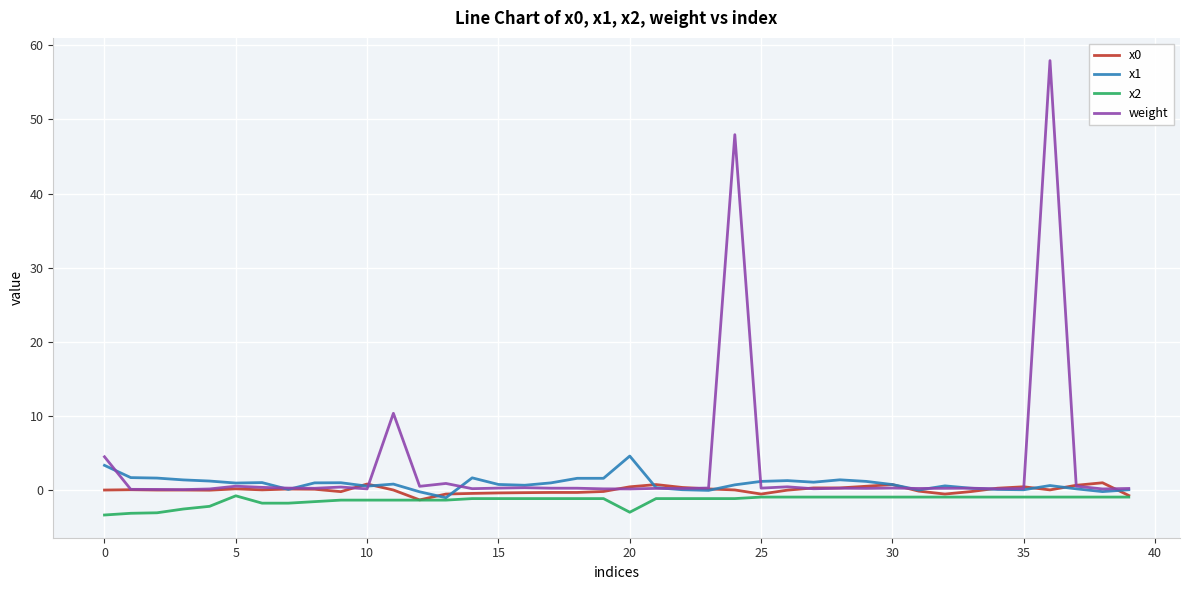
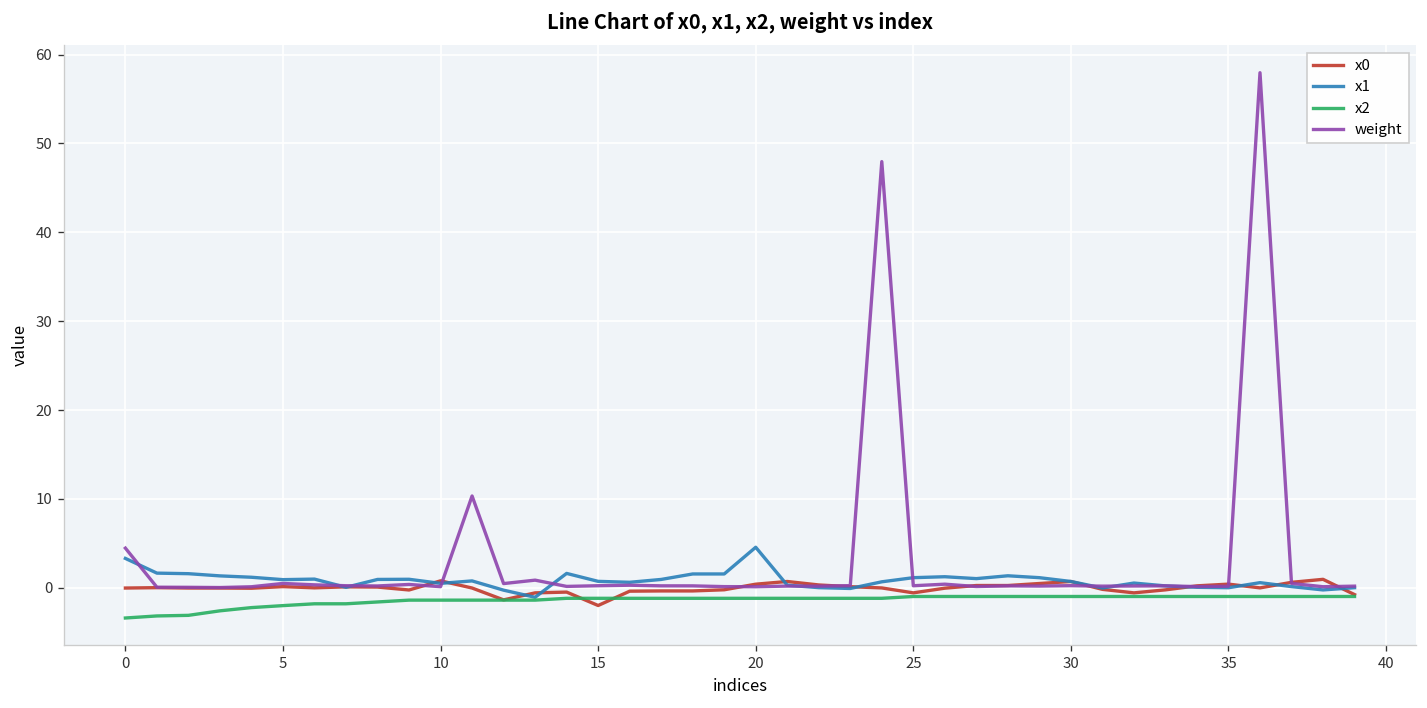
x2, 5: -1 -> -2
x0, 15: 0 -> -2
x2, 20: -3 -> -1
